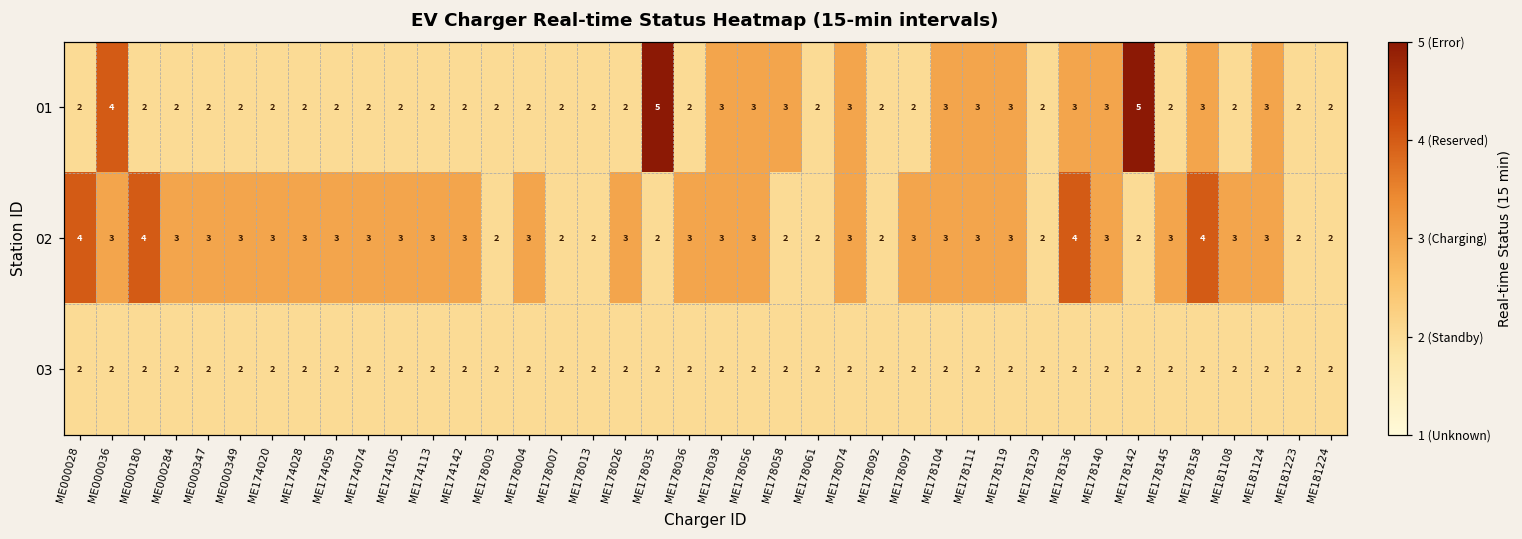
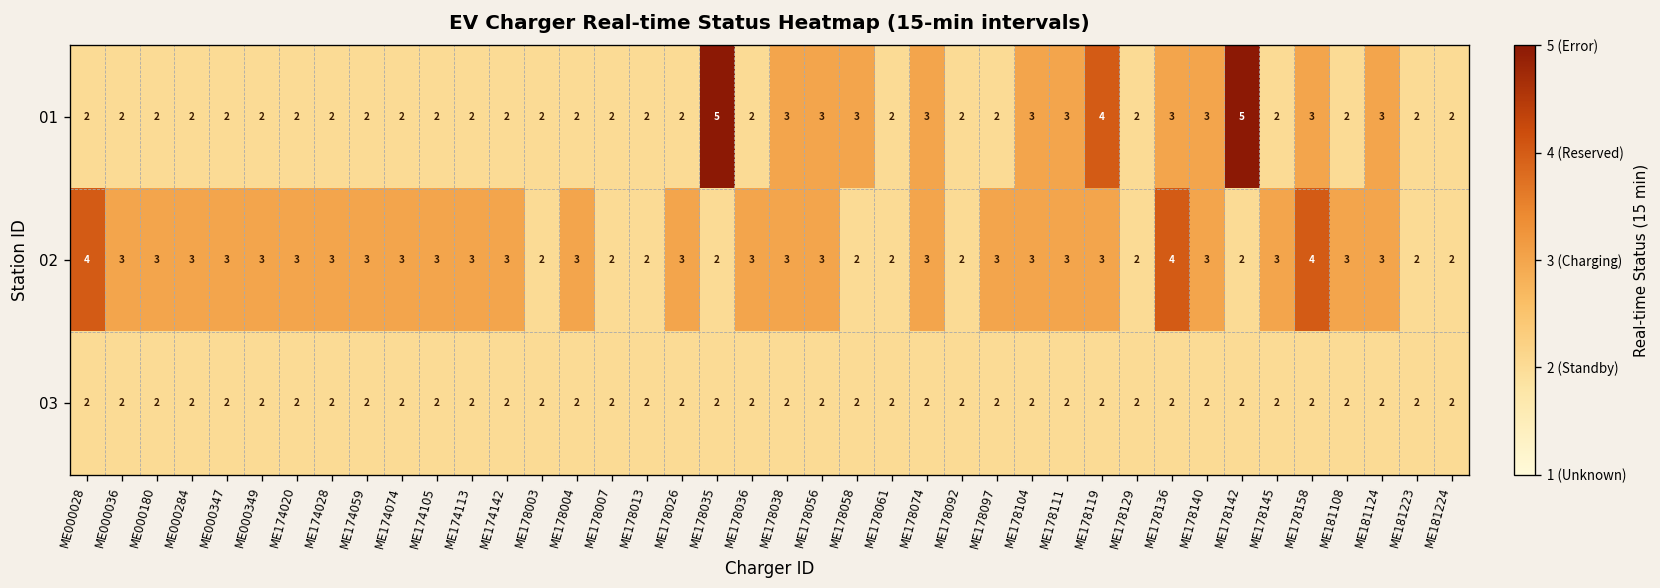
01, ME000036: 4 -> 2
01, ME178119: 3 -> 4
02, ME000180: 4 -> 3
